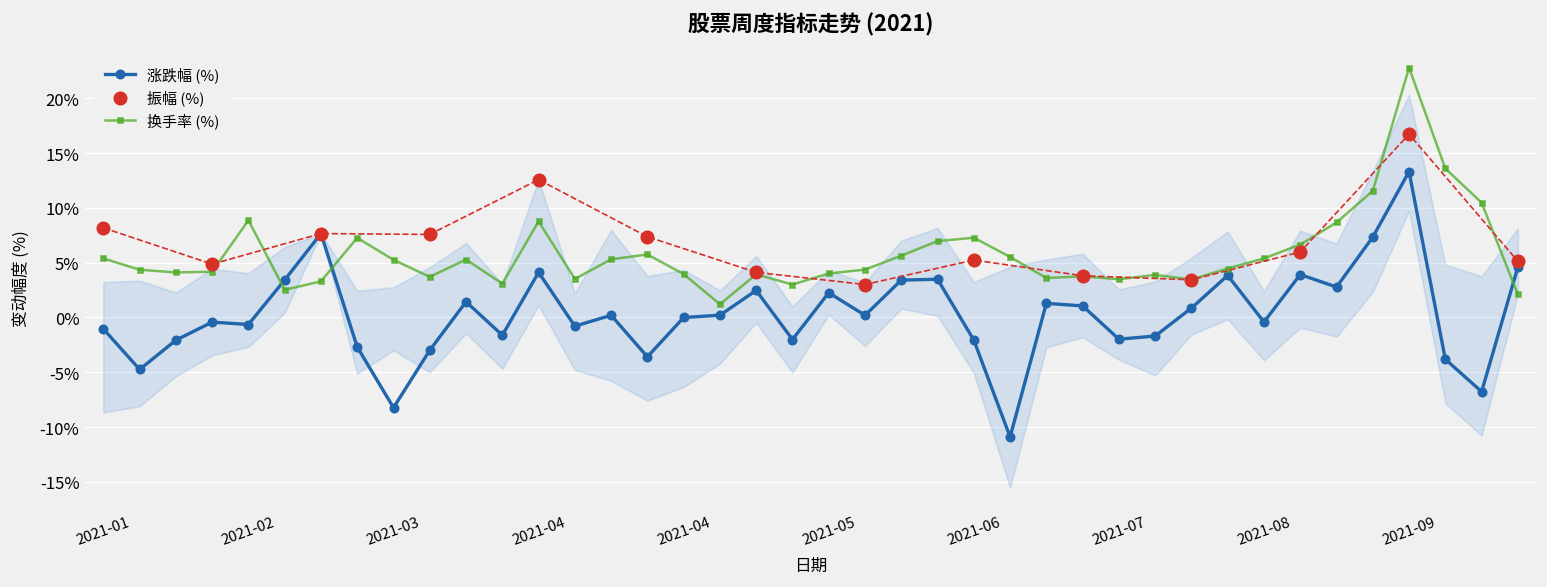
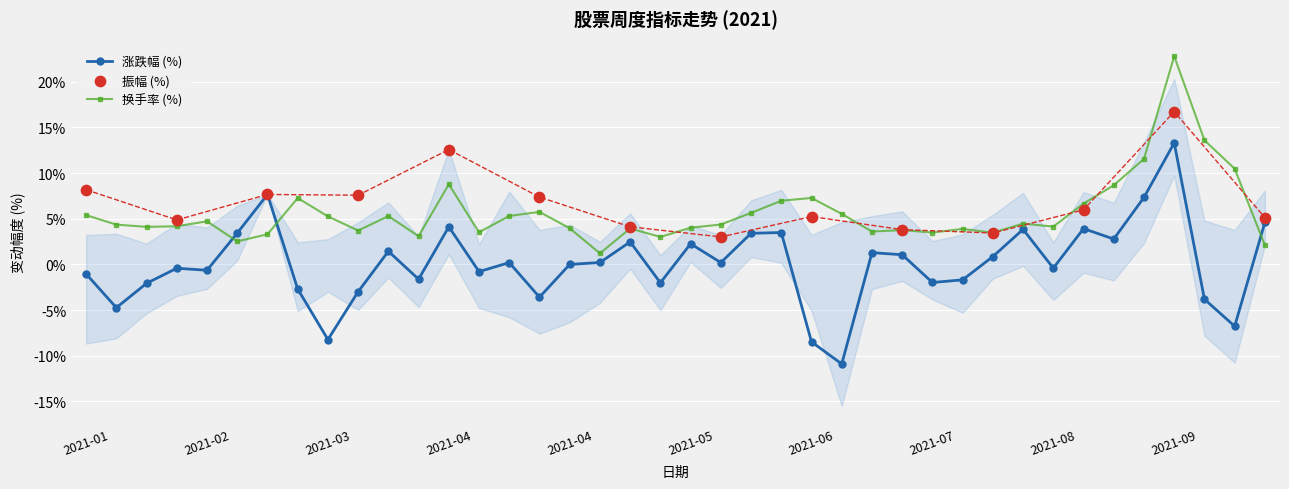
换手率 (%), 2021-02: 9% -> 5%
涨跌幅 (%), 2021-06: -2% -> -8%
换手率 (%), 2021-08: 5% -> 4%
